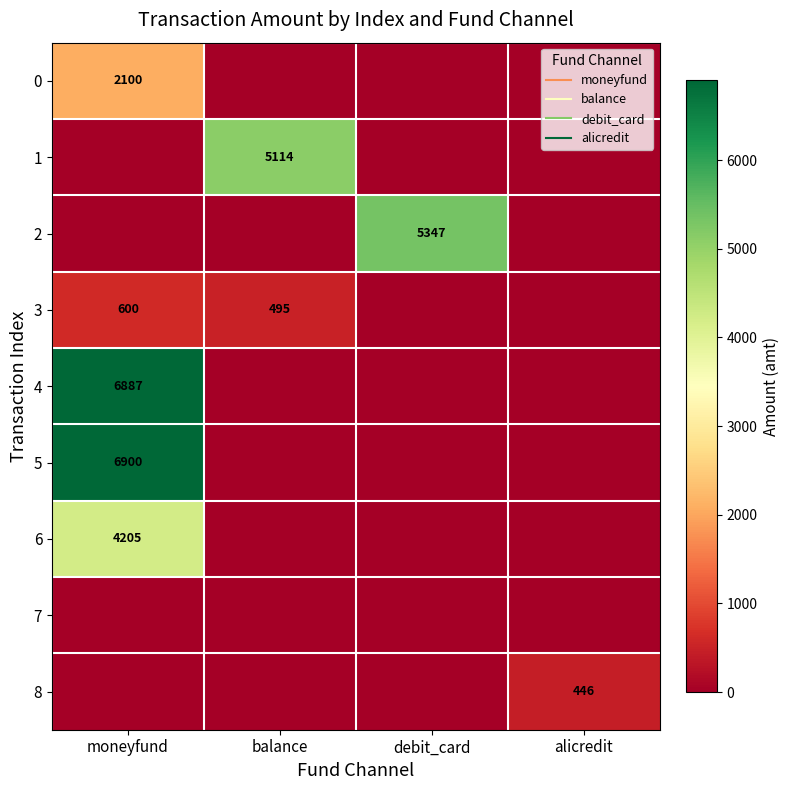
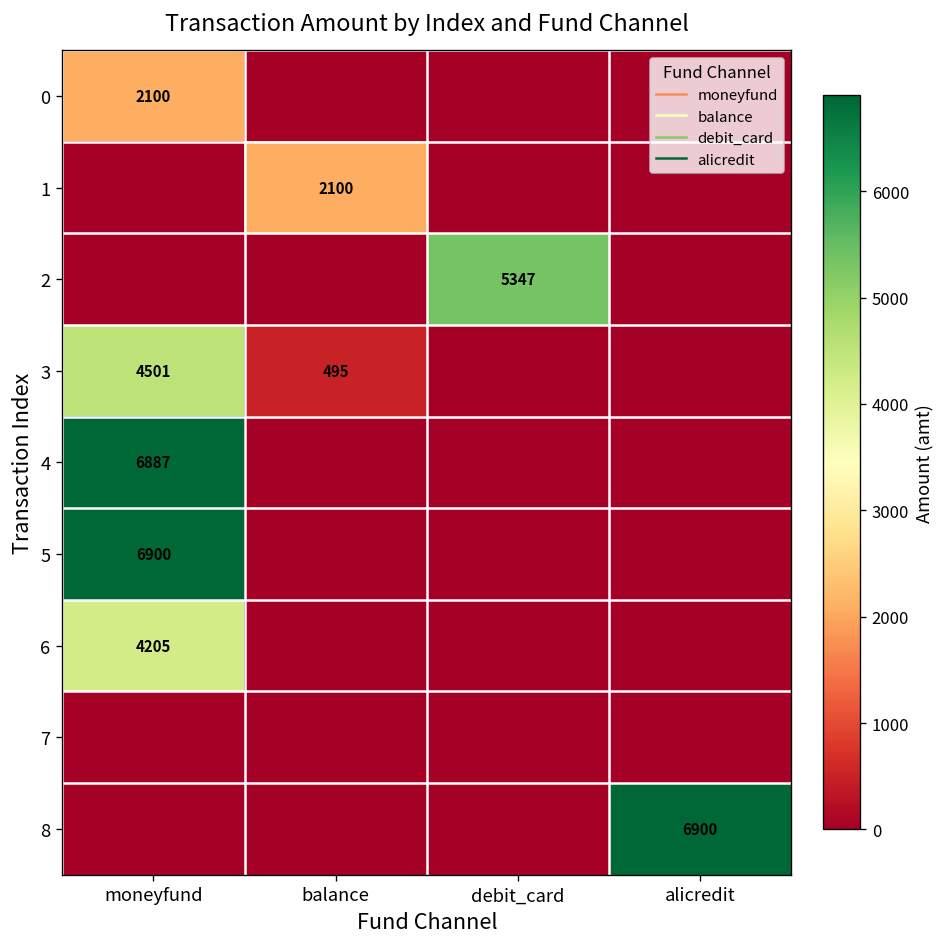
1, balance: 5114 -> 2100
3, moneyfund: 600 -> 4501
8, alicredit: 446 -> 6900
